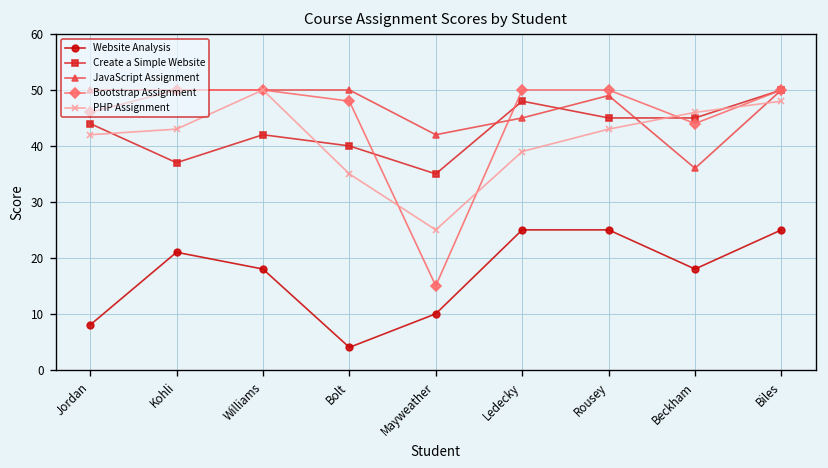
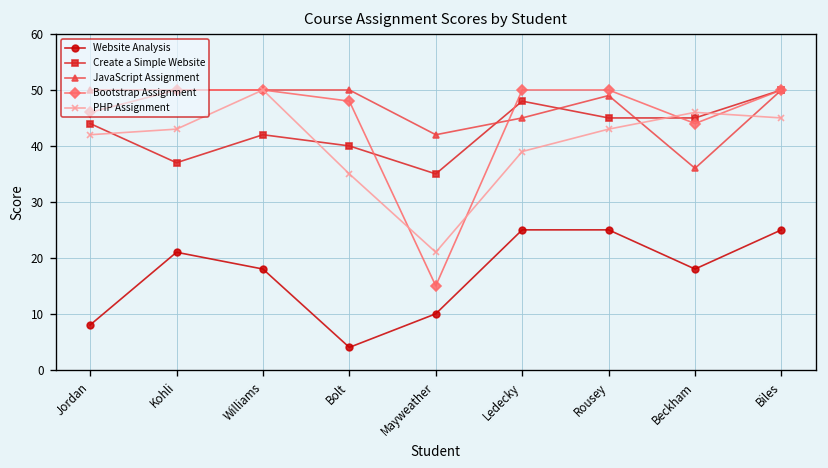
PHP Assignment, Mayweather: 25 -> 21
PHP Assignment, Biles: 48 -> 45
